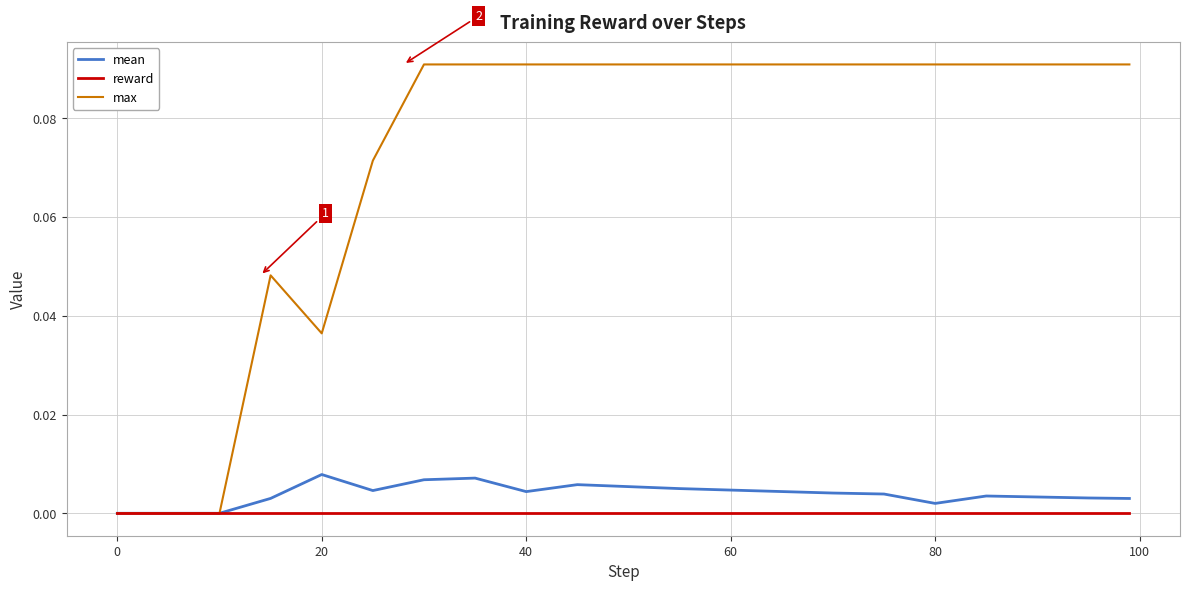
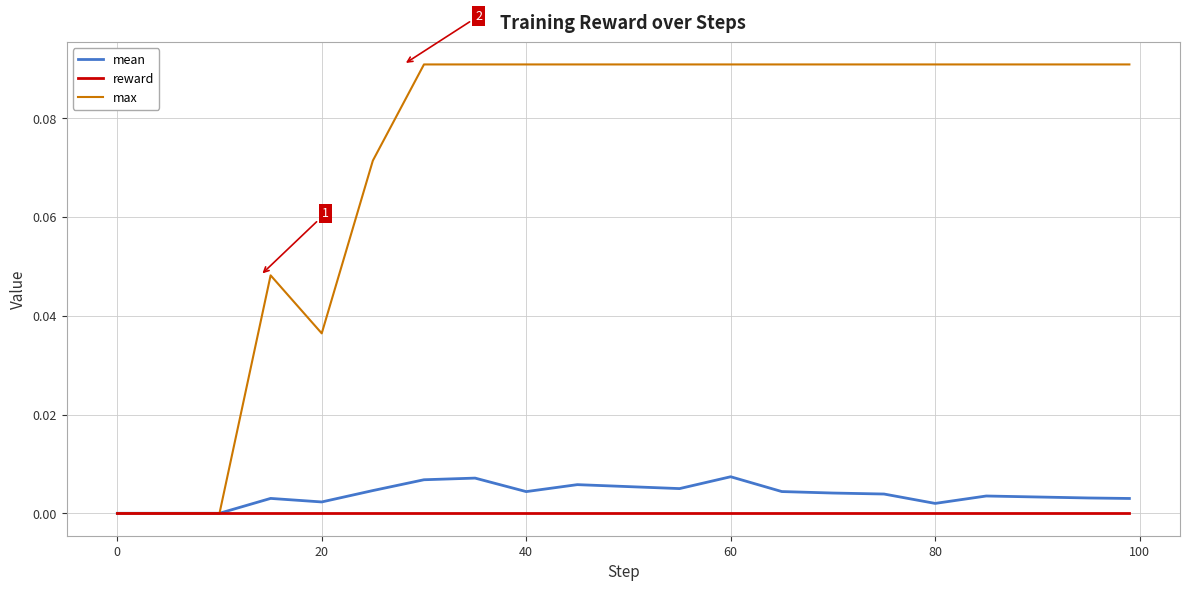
mean, 20: 0.008 -> 0.002
mean, 60: 0.005 -> 0.007
